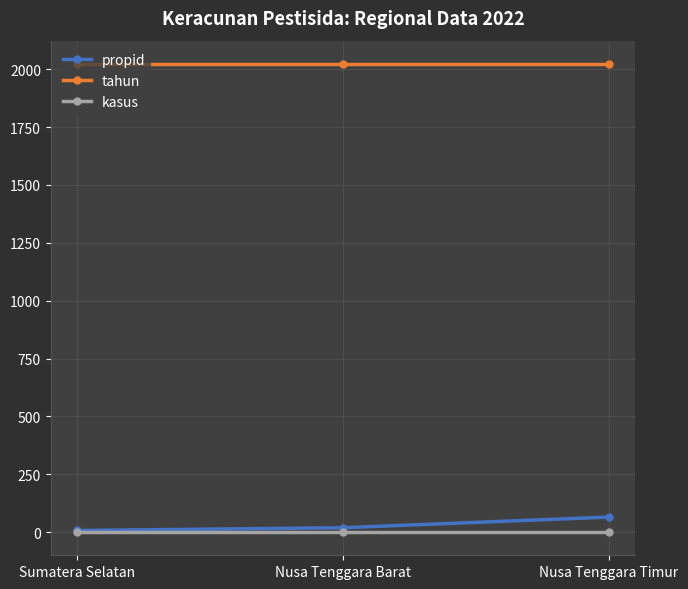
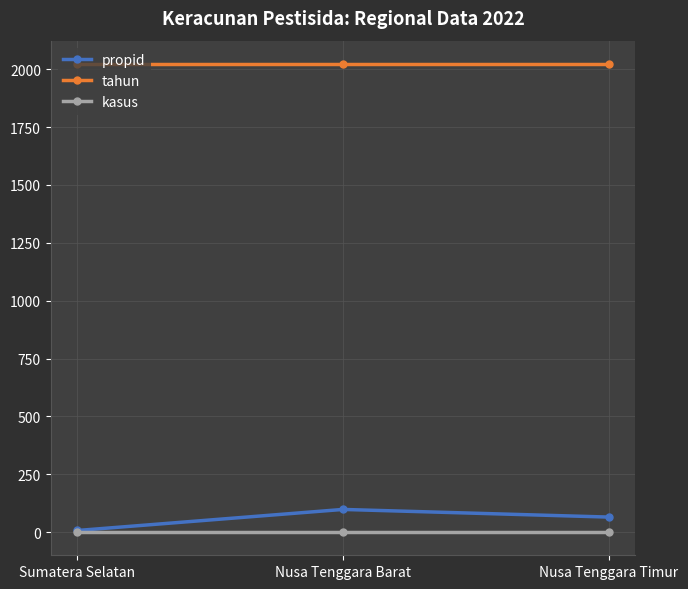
propid, Nusa Tenggara Barat: 20 -> 100
